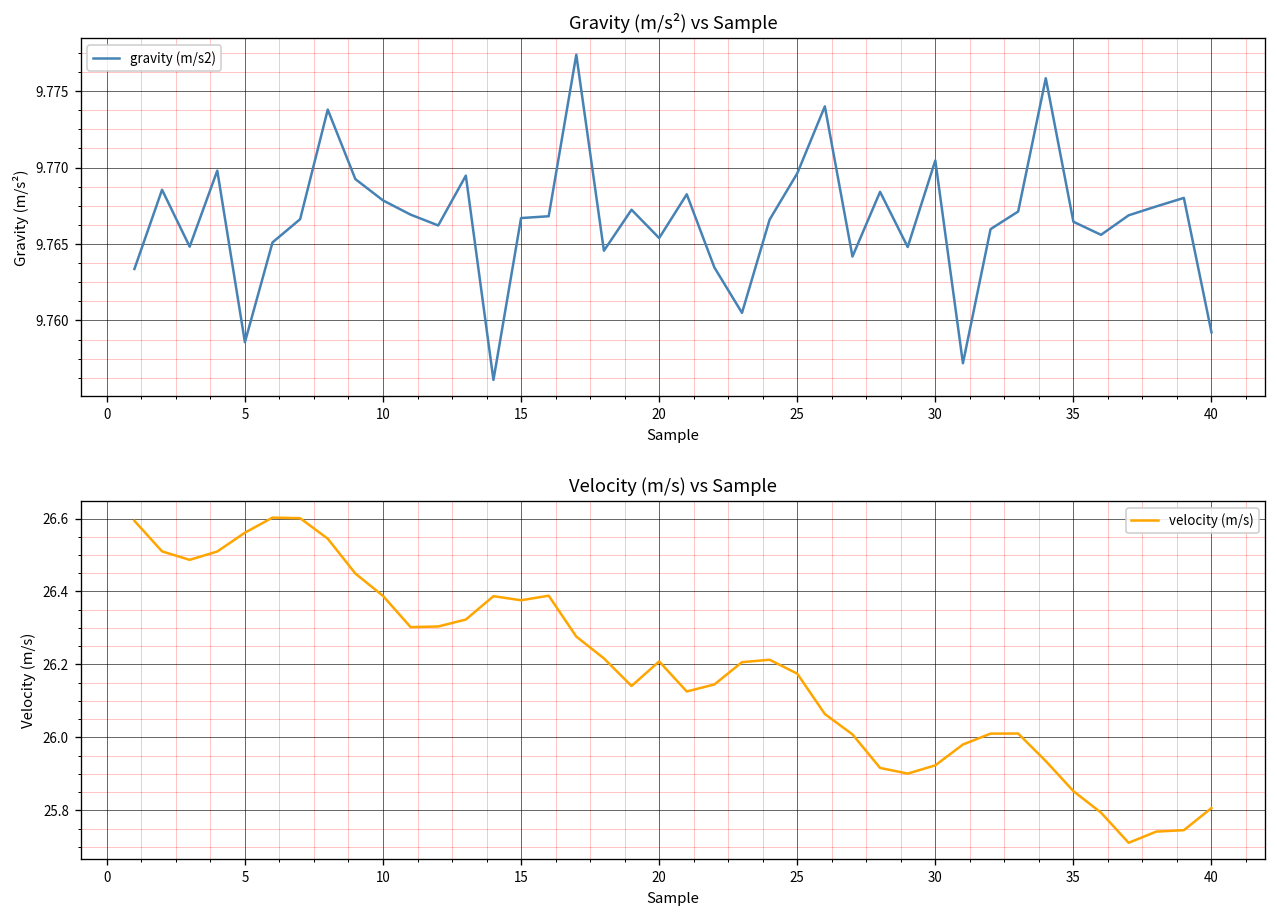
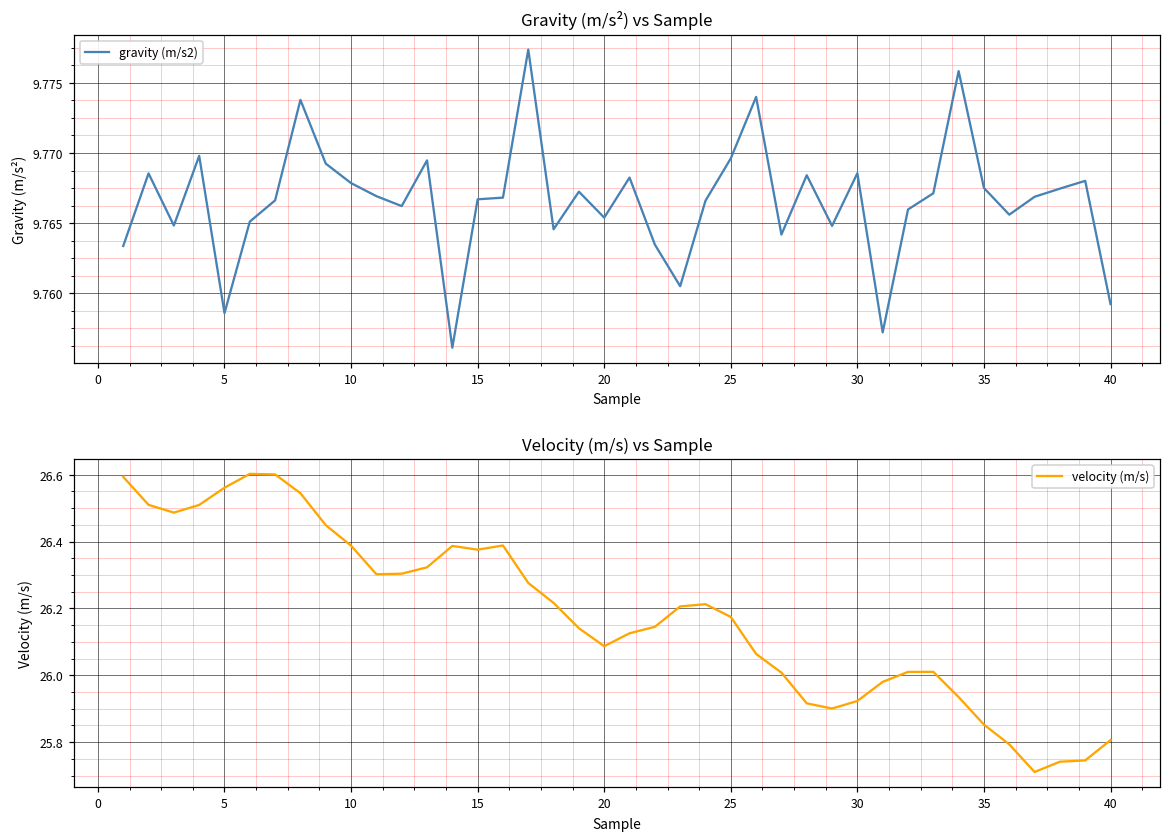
Gravity (m/s²) vs Sample, 30: 9.7705 -> 9.7686
Gravity (m/s²) vs Sample, 35: 9.7665 -> 9.7675
Velocity (m/s) vs Sample, 20: 26.21 -> 26.09
